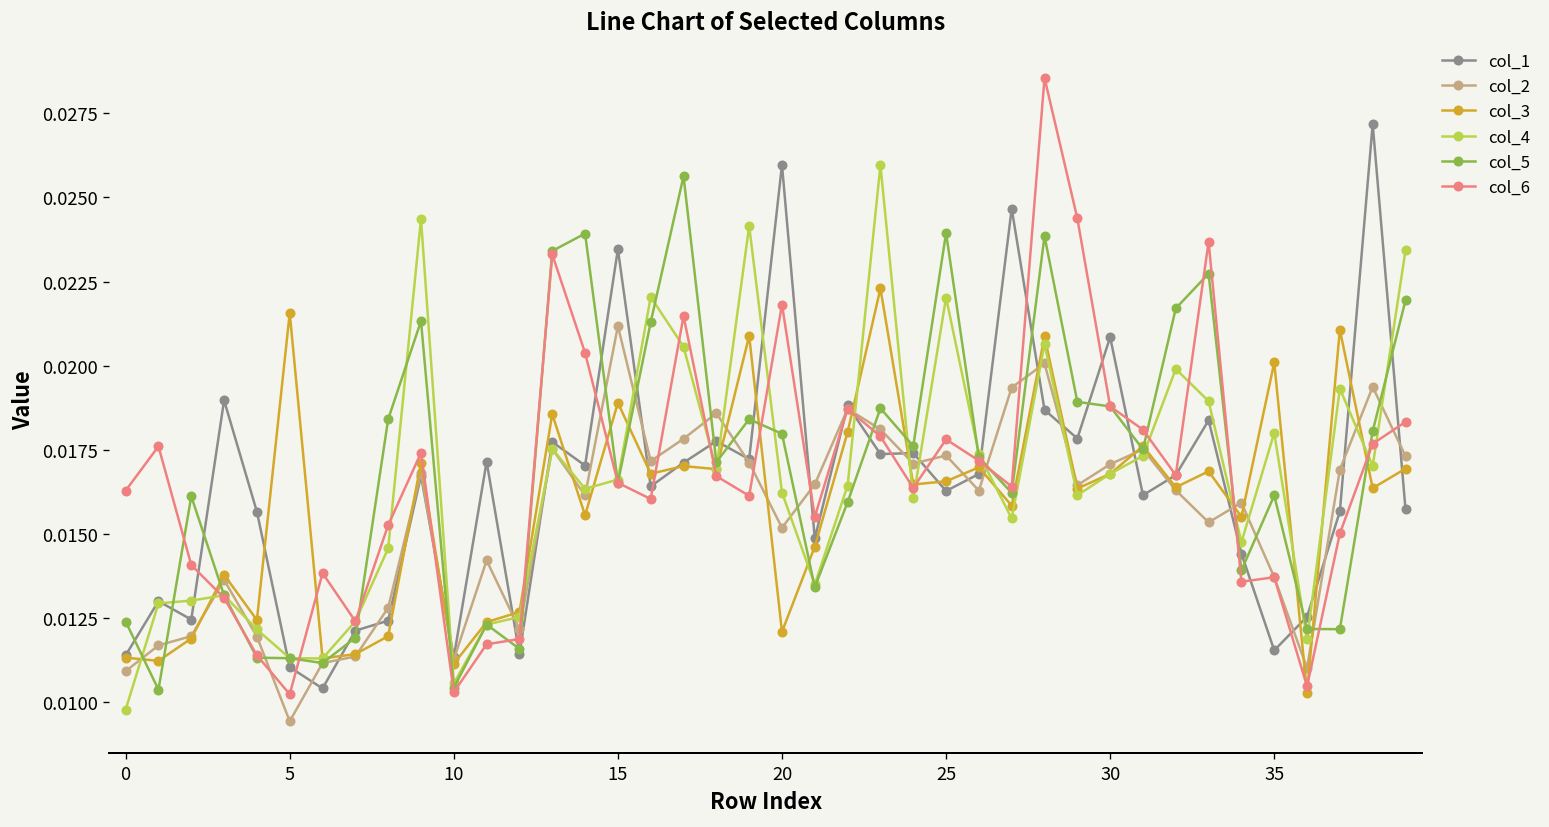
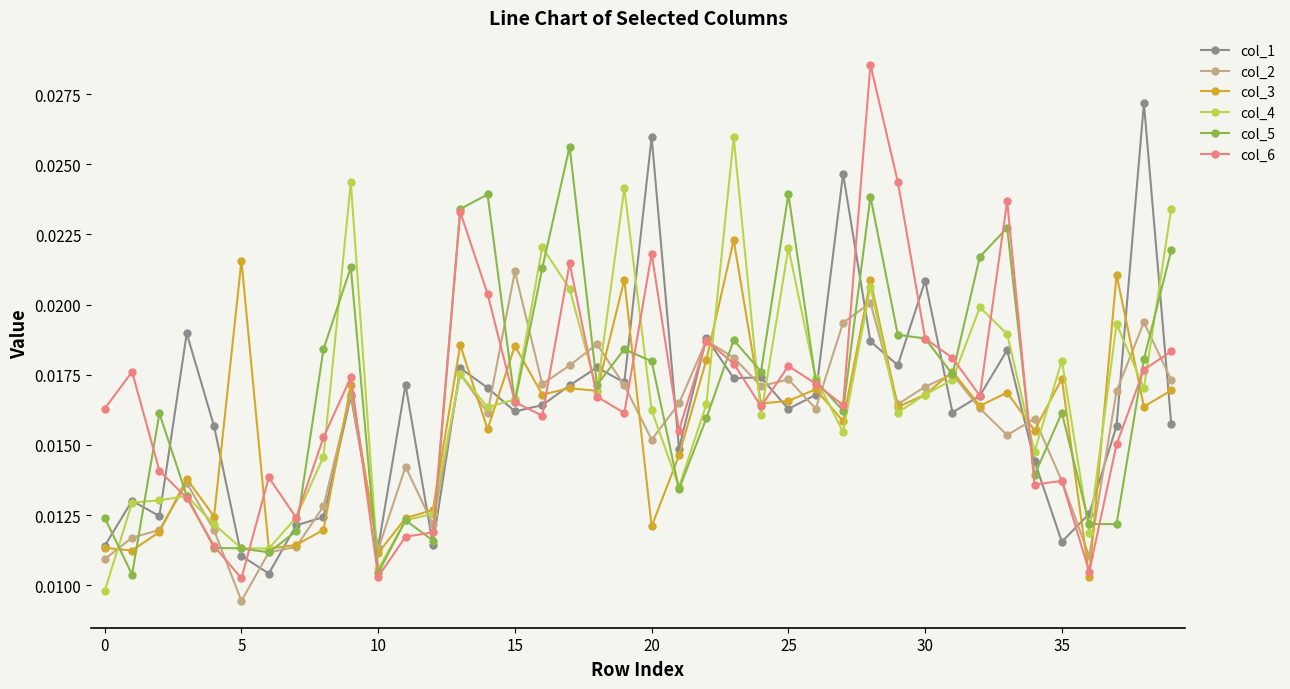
col_1, 15: 0.0235 -> 0.0162
col_3, 15: 0.0189 -> 0.0185
col_3, 35: 0.0201 -> 0.0174
